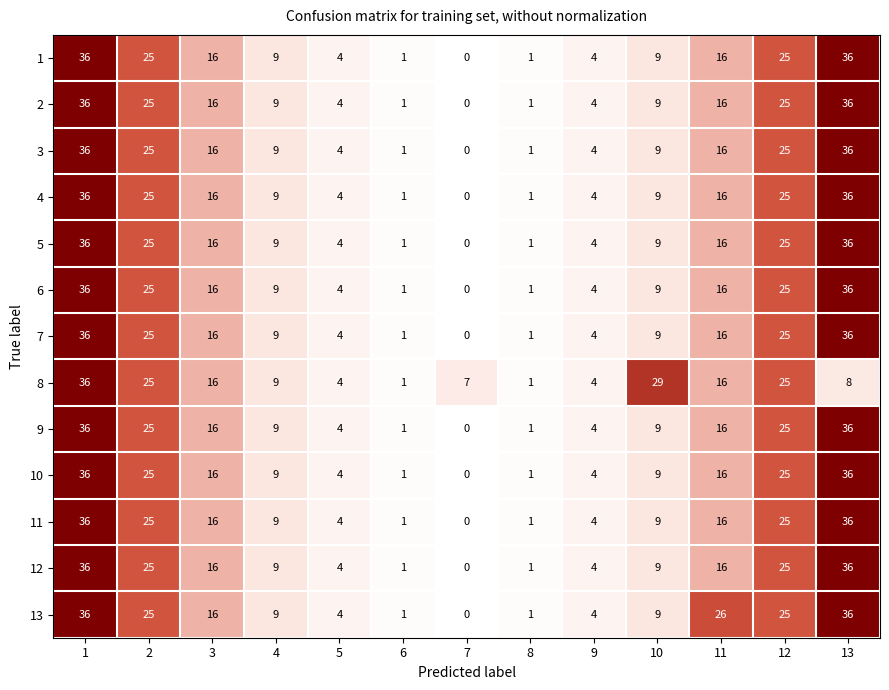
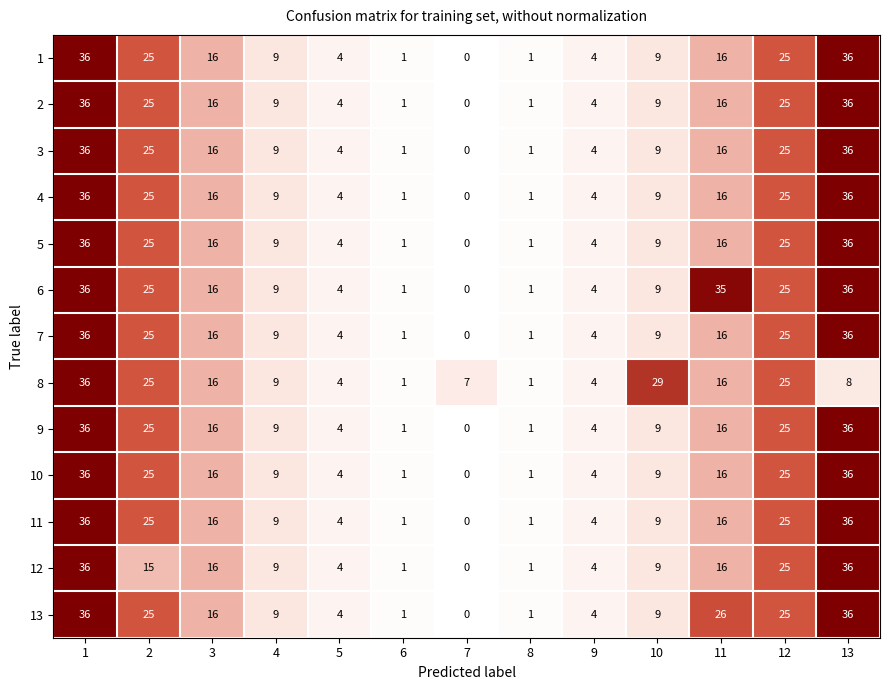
6, 11: 16 -> 35
12, 2: 25 -> 15
